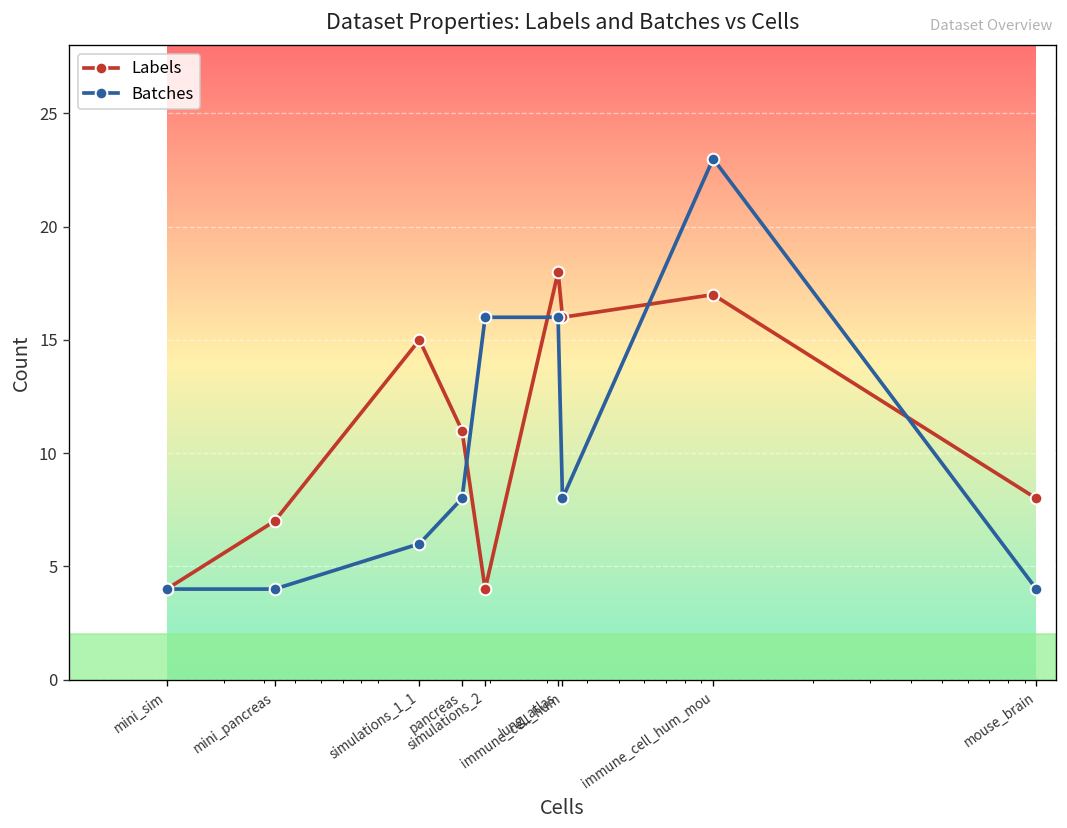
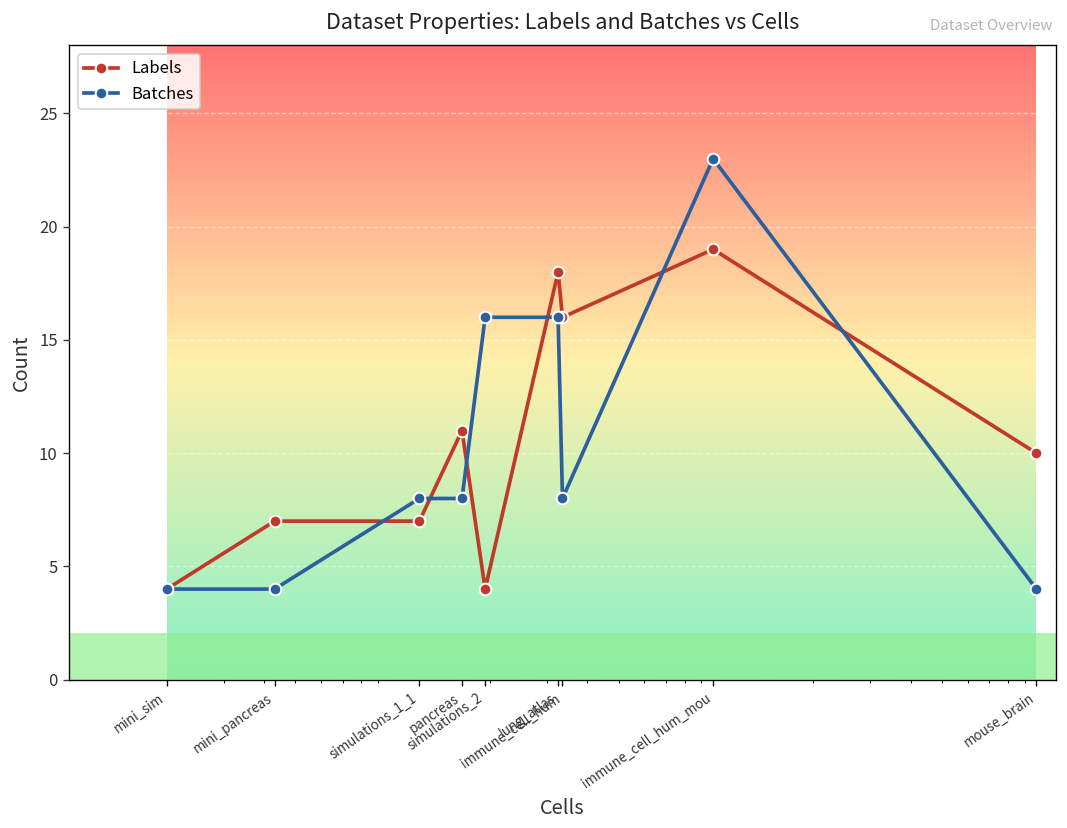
Labels, simulations_1_1: 15 -> 7
Batches, simulations_1_1: 6 -> 8
Labels, immune_cell_hum_mou: 17 -> 19
Labels, mouse_brain: 8 -> 10
